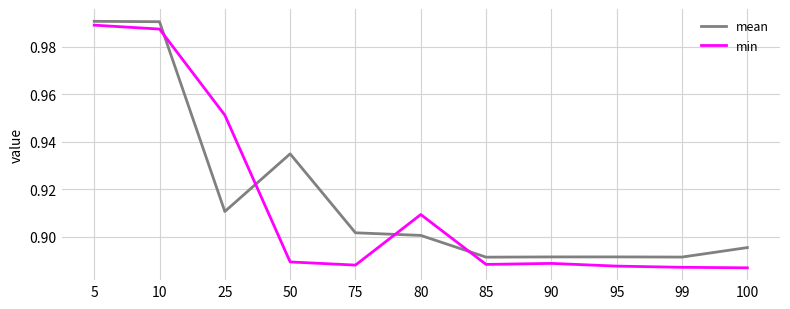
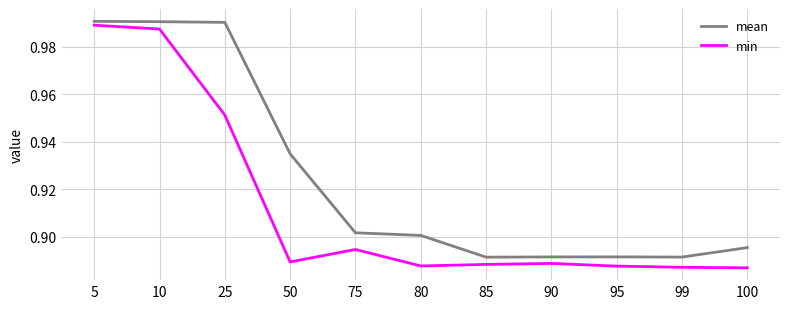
mean, 25: 0.911 -> 0.990
min, 75: 0.888 -> 0.895
min, 80: 0.909 -> 0.888
